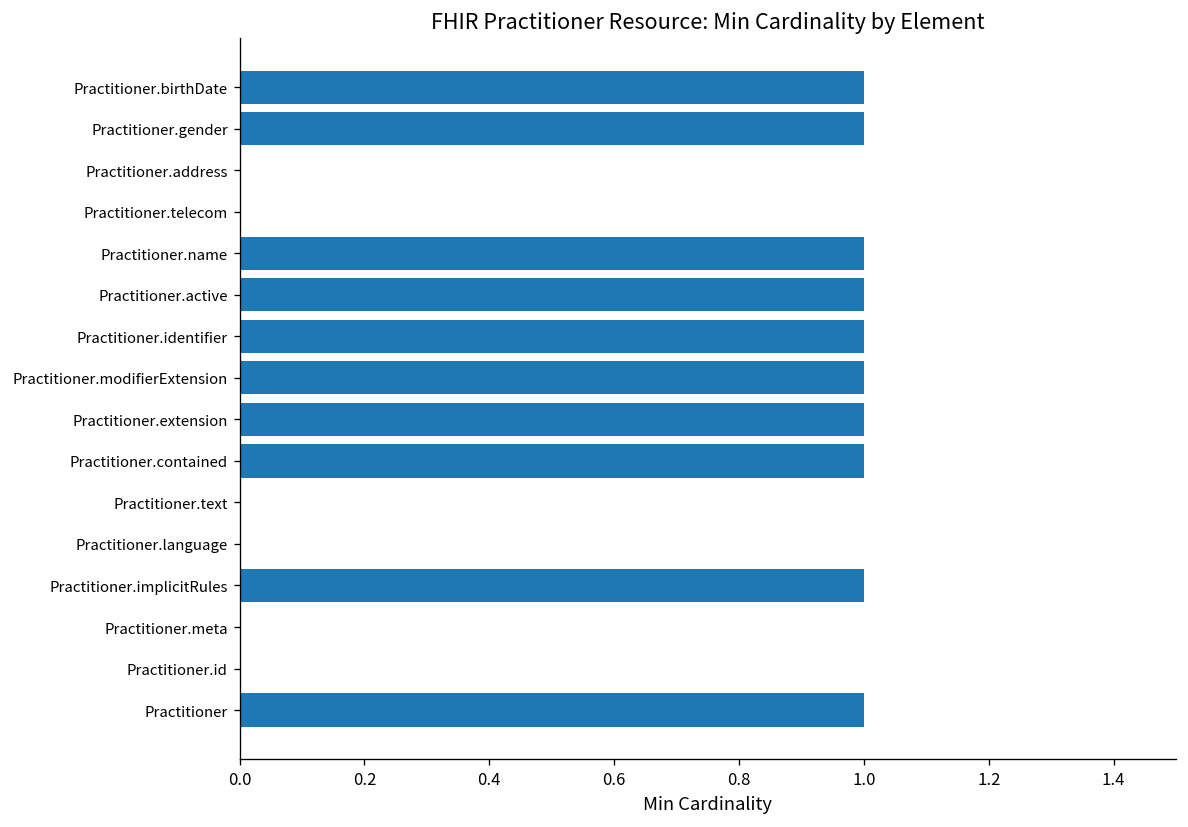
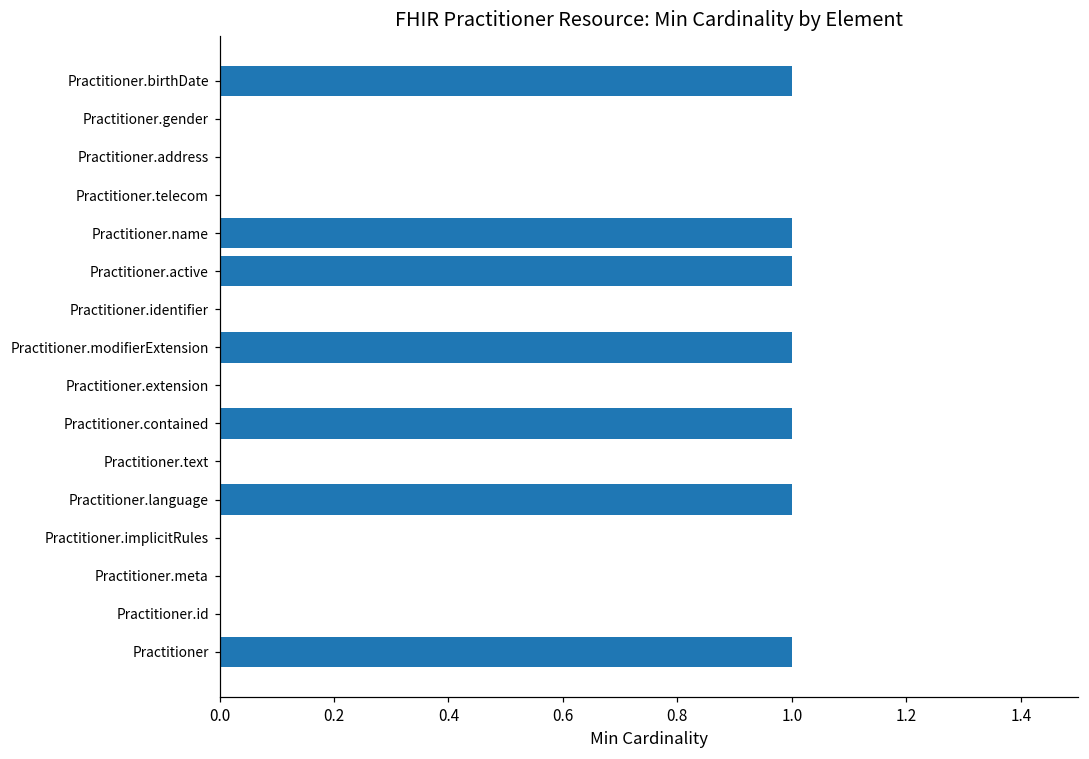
Practitioner.gender: 1 -> 0
Practitioner.identifier: 1 -> 0
Practitioner.extension: 1 -> 0
Practitioner.language: 0 -> 1
Practitioner.implicitRules: 1 -> 0
